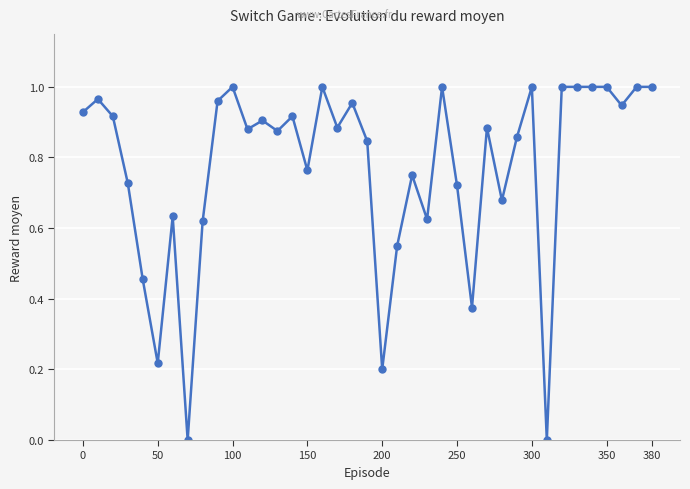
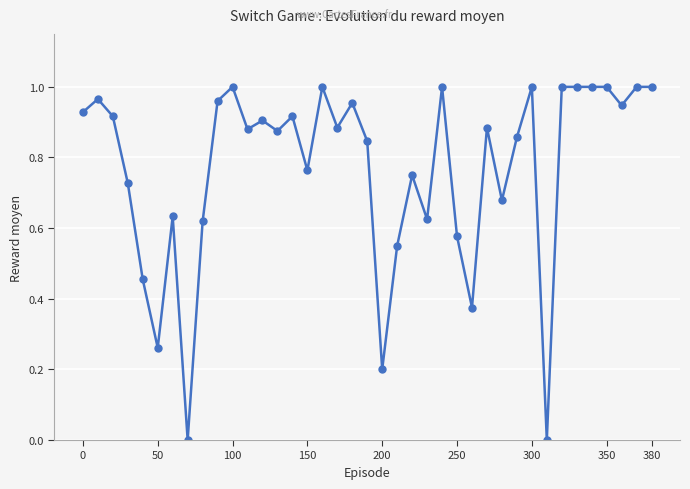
50: 0.22 -> 0.26
250: 0.72 -> 0.58
